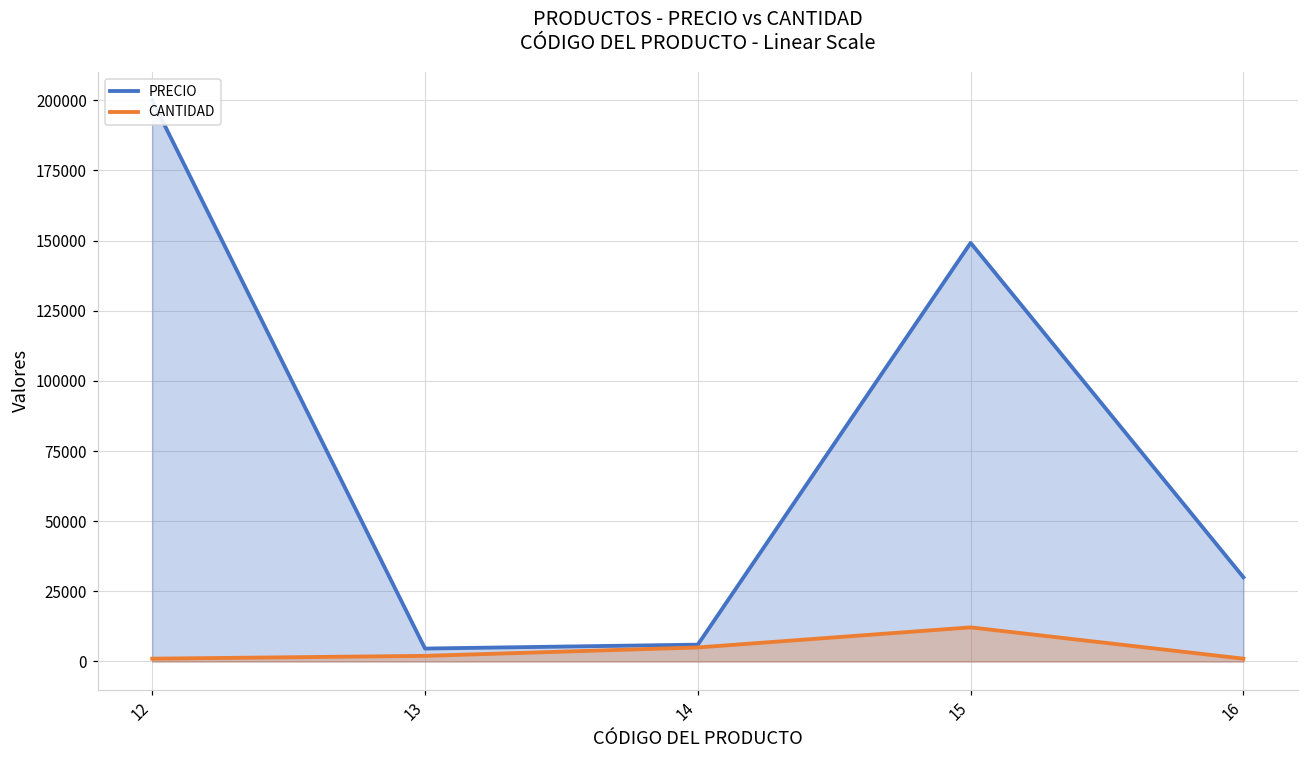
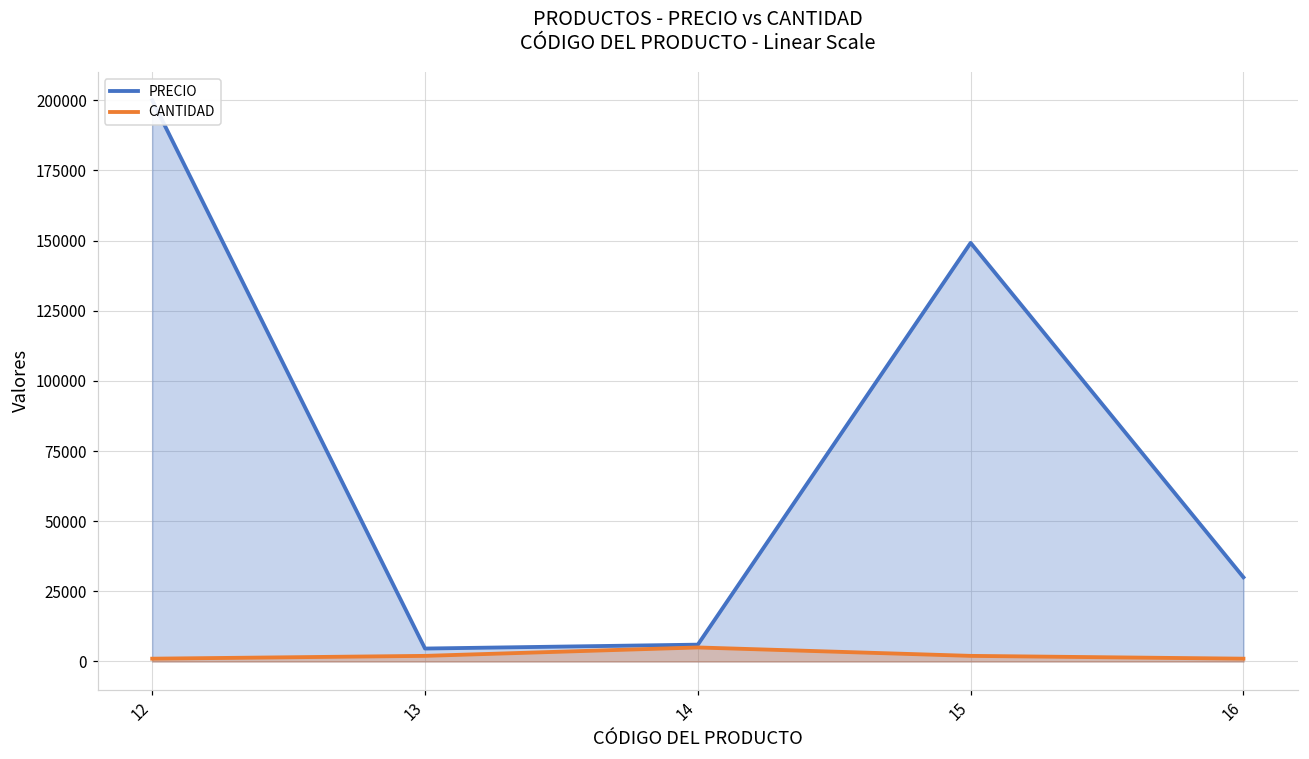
CANTIDAD, 15: 12000 -> 2000
